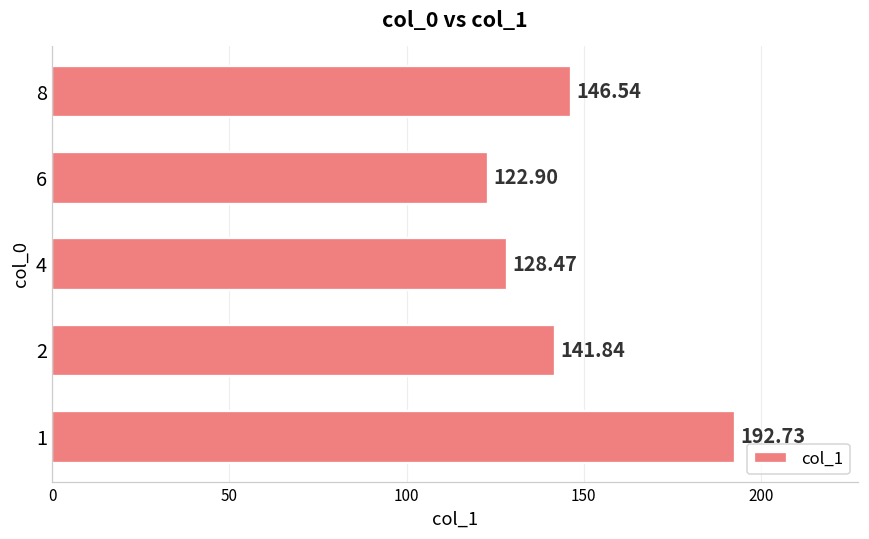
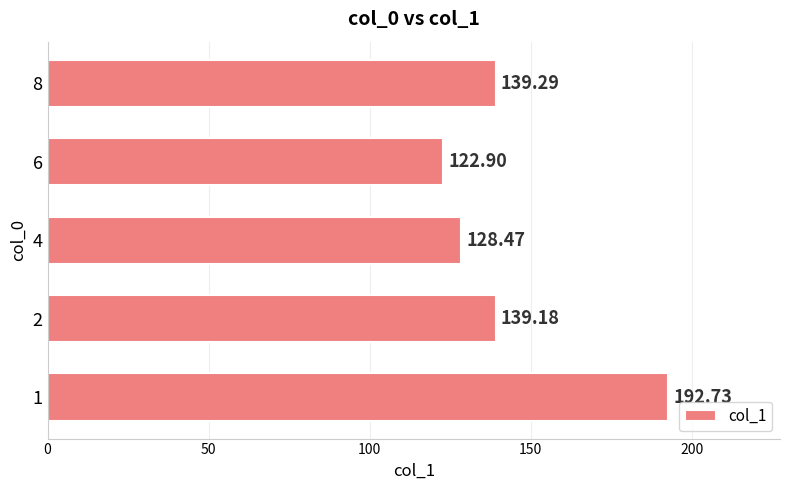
8: 146.54 -> 139.29
2: 141.84 -> 139.18
